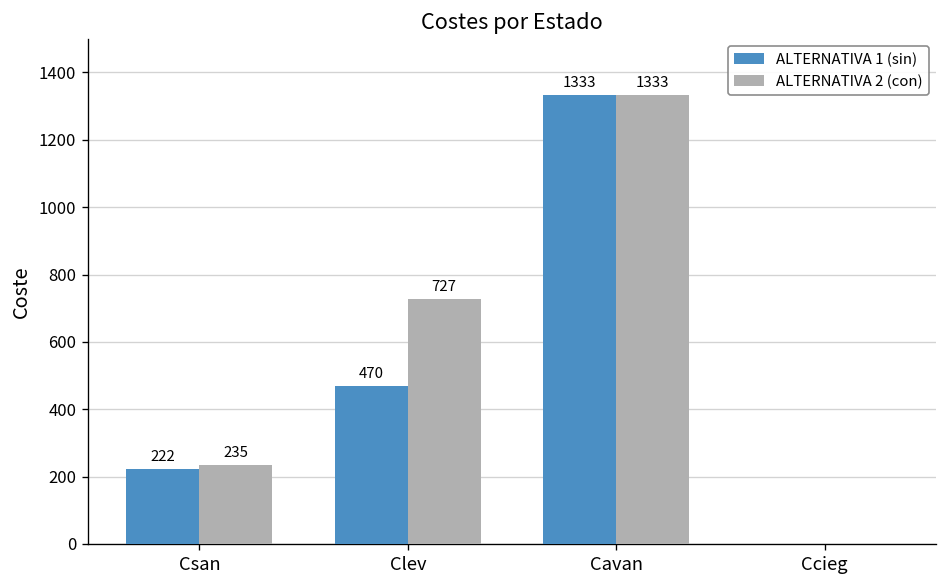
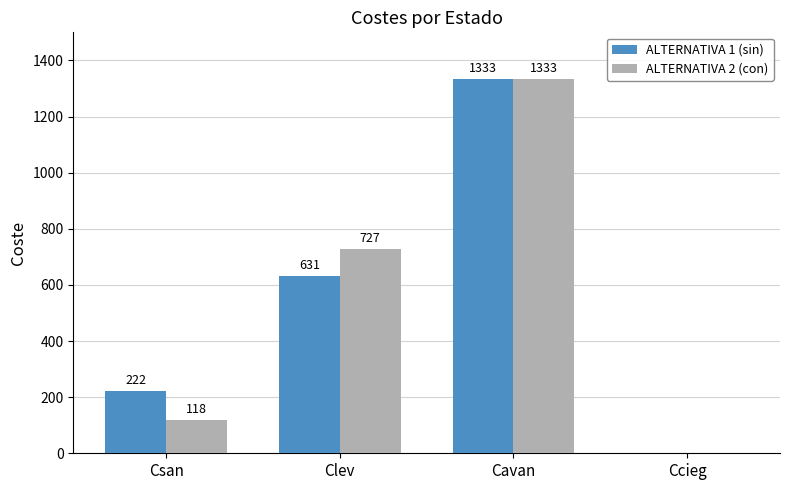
ALTERNATIVA 2 (con), Csan: 235 -> 118
ALTERNATIVA 1 (sin), Clev: 470 -> 631
